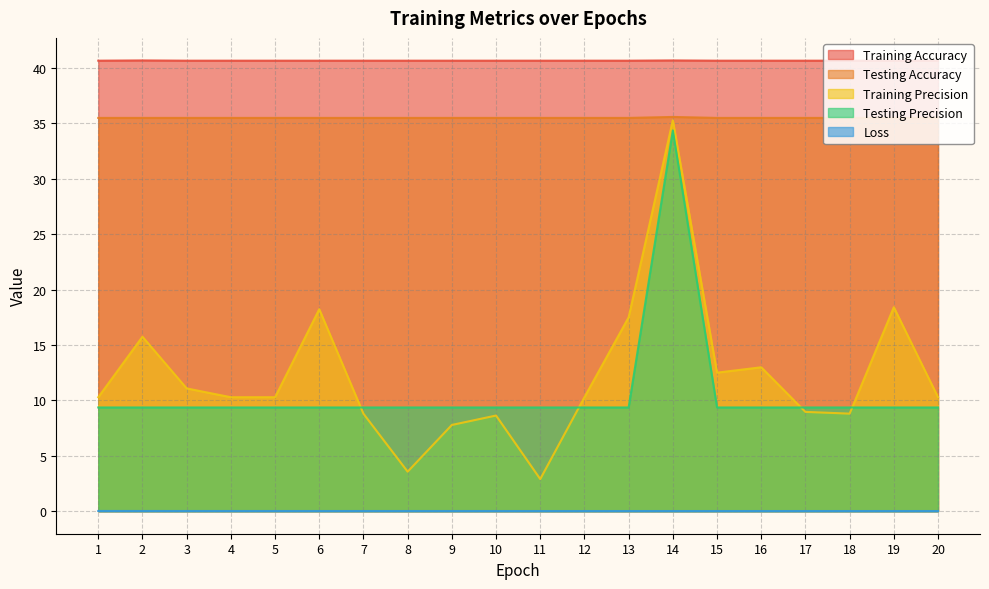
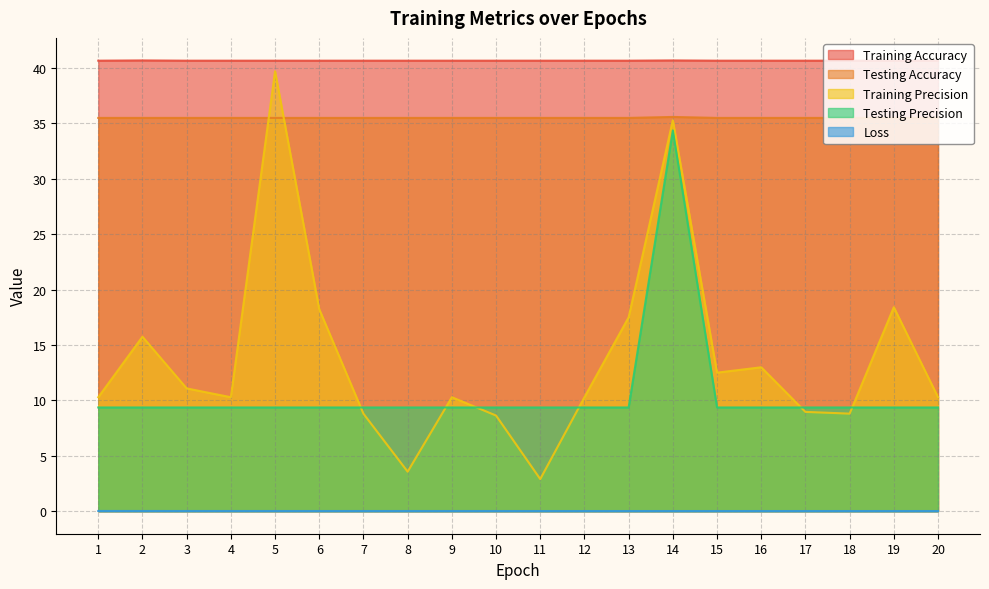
Training Precision, 5: 10.3 -> 39.7
Training Precision, 9: 7.8 -> 10.3
